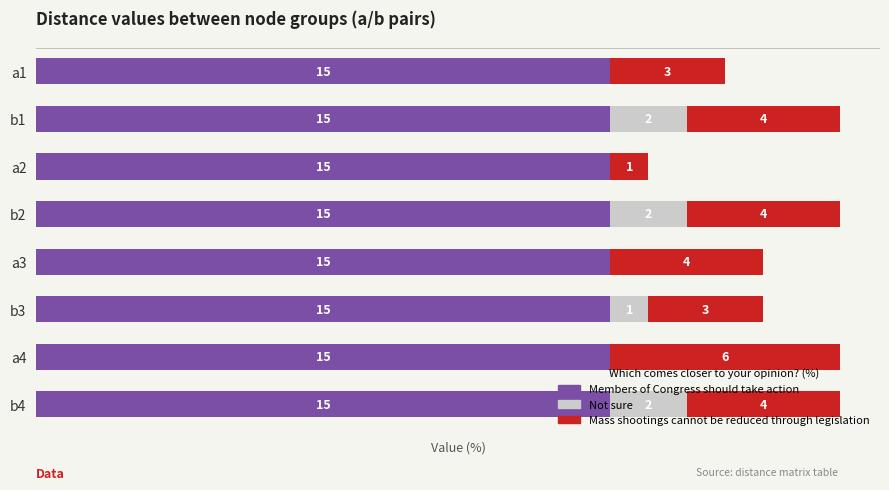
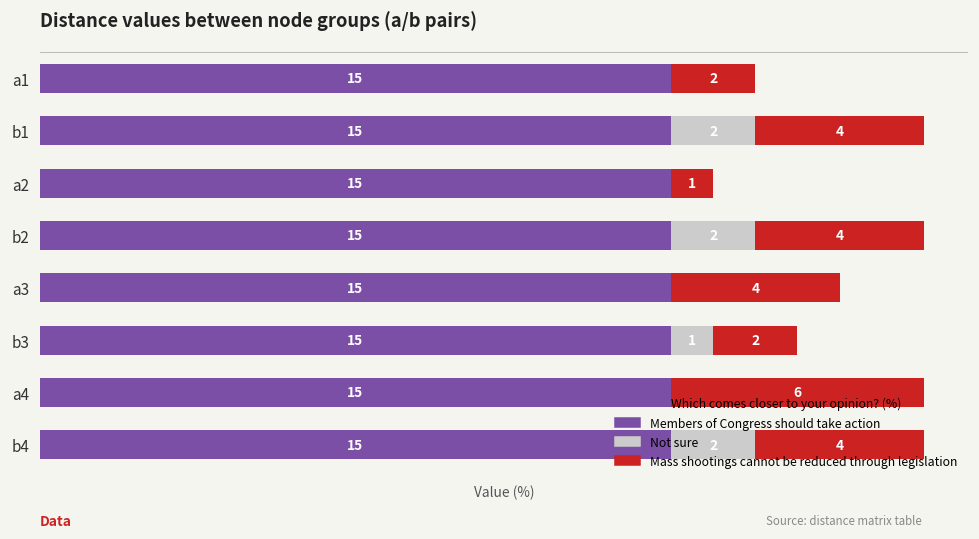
Mass shootings cannot be reduced through legislation, a1: 3 -> 2
Mass shootings cannot be reduced through legislation, b3: 3 -> 2
